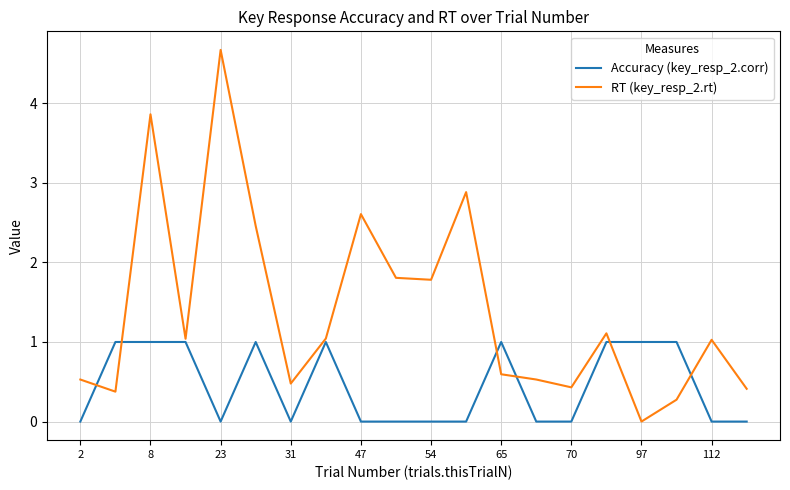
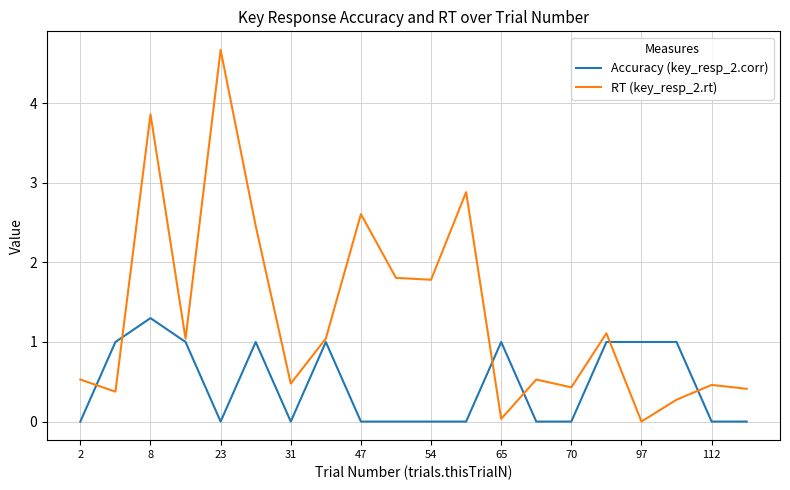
Accuracy (key_resp_2.corr), 8: 1.0 -> 1.3
RT (key_resp_2.rt), 65: 0.6 -> 0.0
RT (key_resp_2.rt), 112: 1.0 -> 0.5
